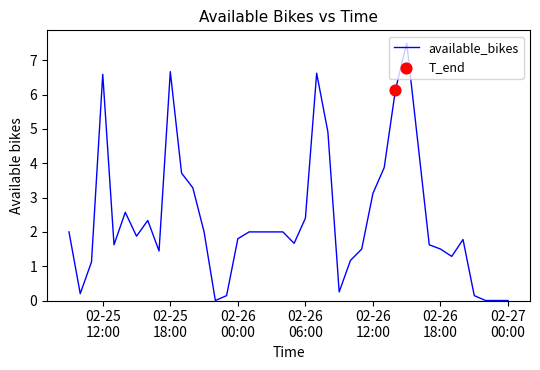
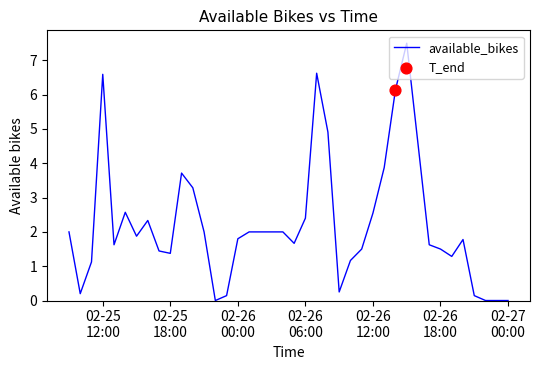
available_bikes, 02-25 18:00: 6.7 -> 1.4
available_bikes, 02-26 12:00: 3.1 -> 2.5
